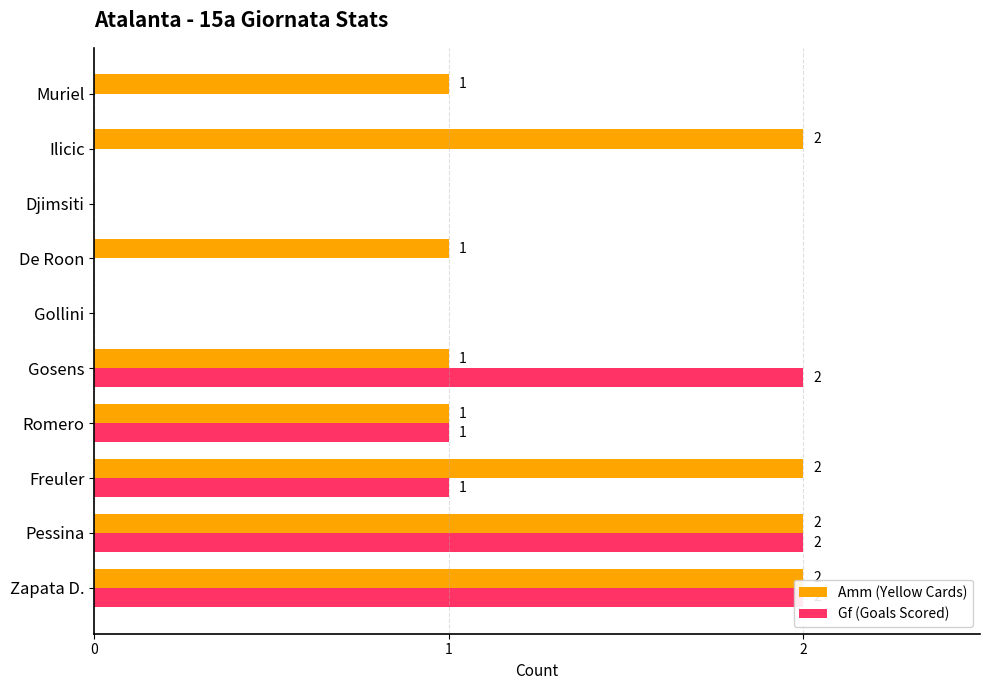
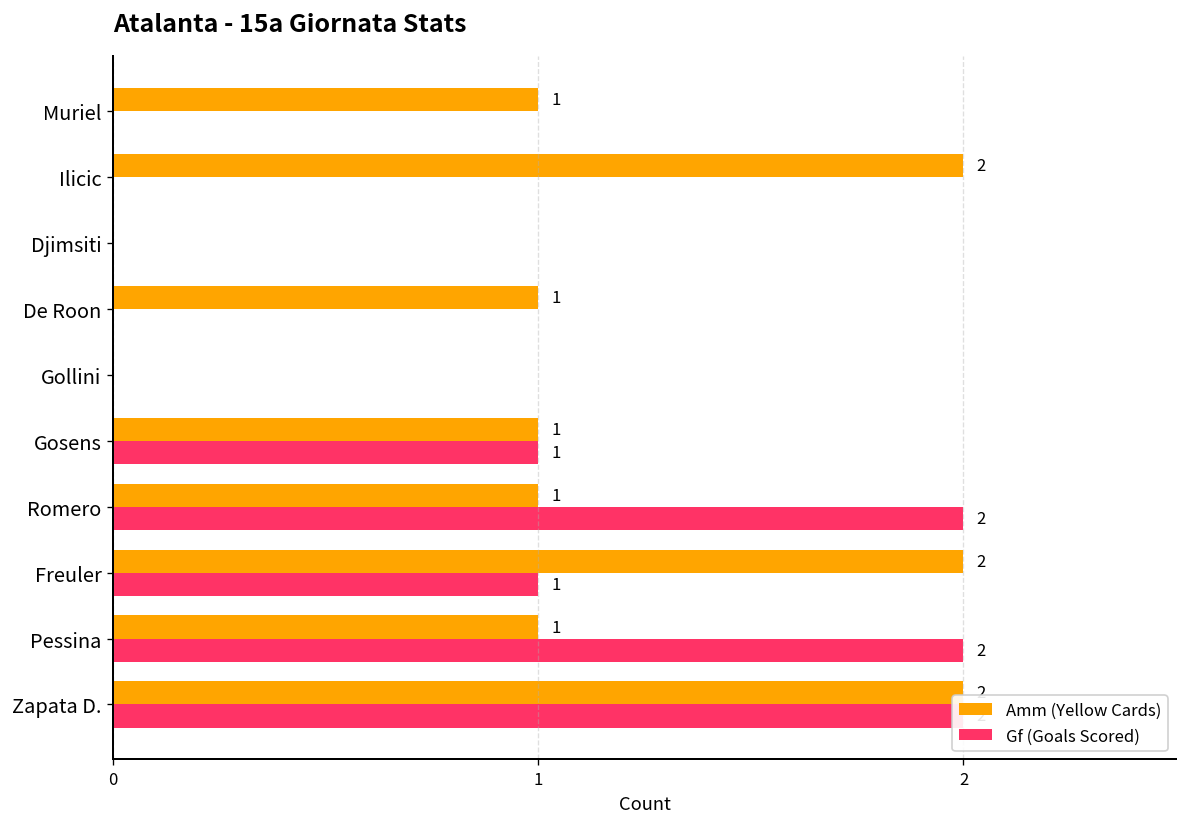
Gf (Goals Scored), Gosens: 2 -> 1
Gf (Goals Scored), Romero: 1 -> 2
Amm (Yellow Cards), Pessina: 2 -> 1
